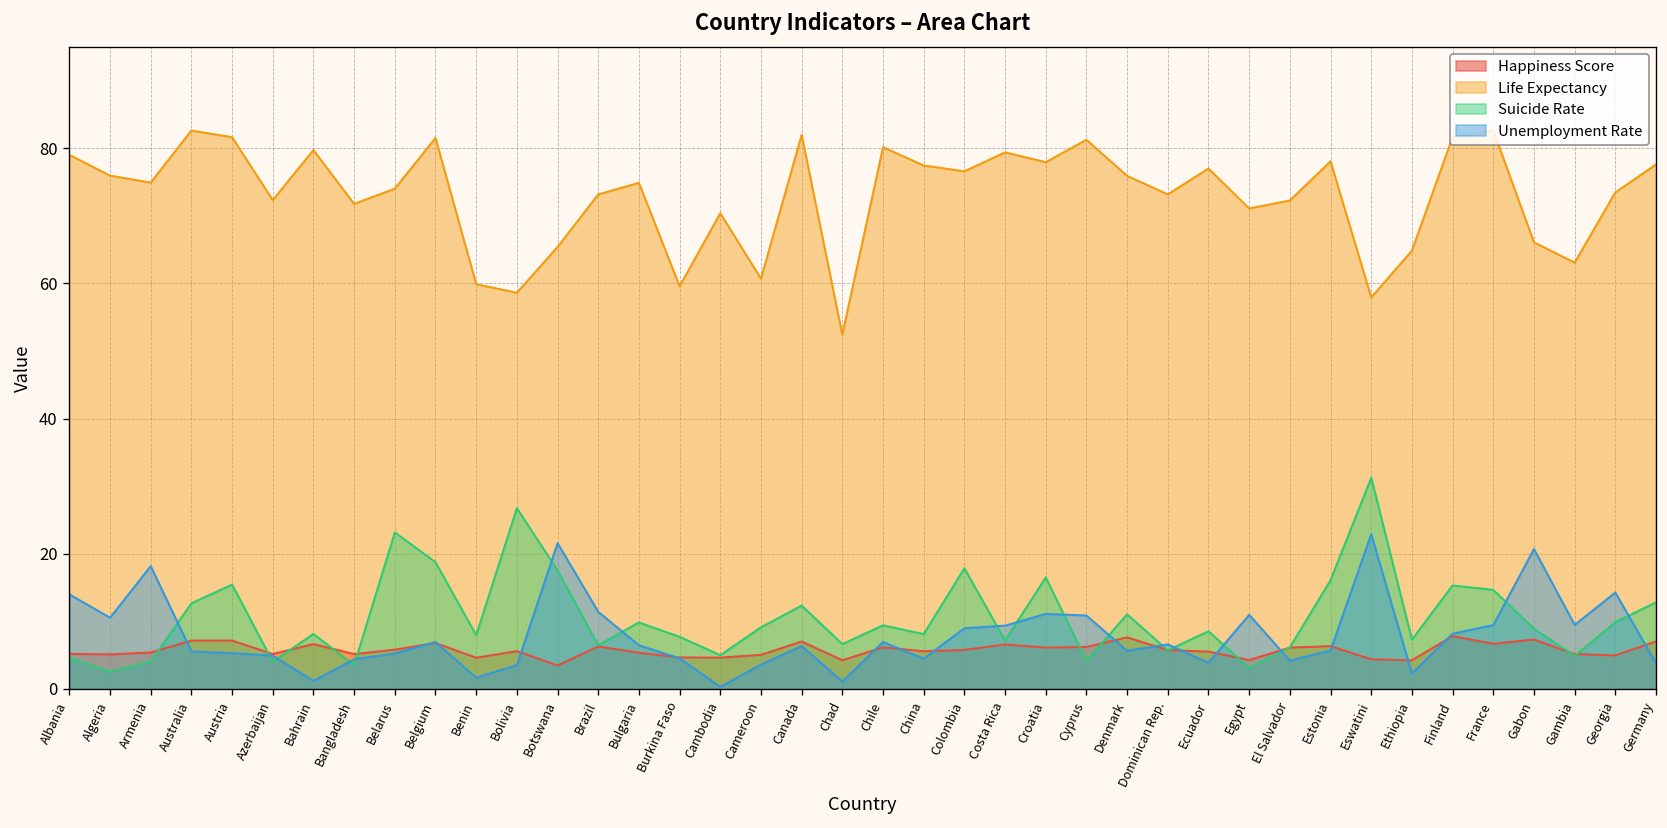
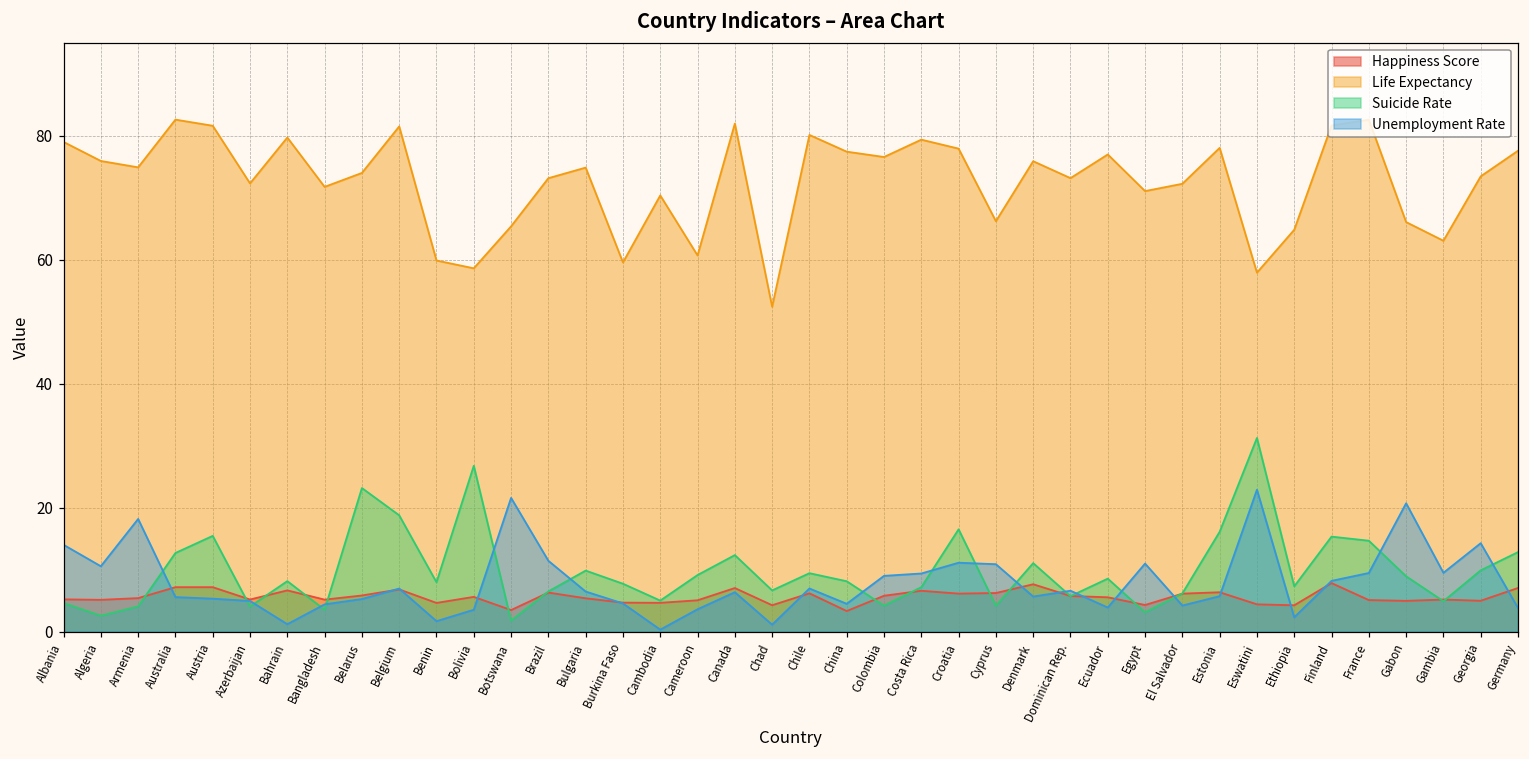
Suicide Rate, Botswana: 18 -> 2
Happiness Score, China: 6 -> 3
Suicide Rate, Colombia: 18 -> 4
Life Expectancy, Cyprus: 81 -> 66
Happiness Score, France: 7 -> 5
Happiness Score, Gabon: 7 -> 5
